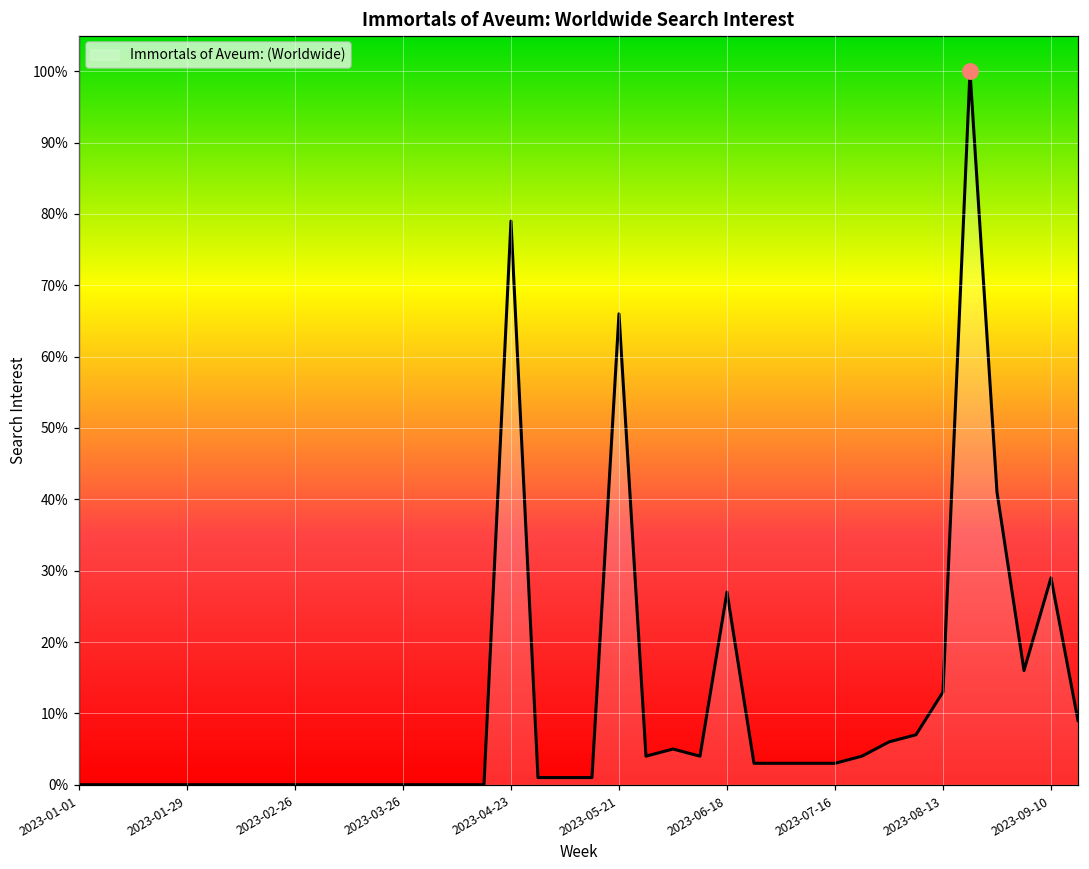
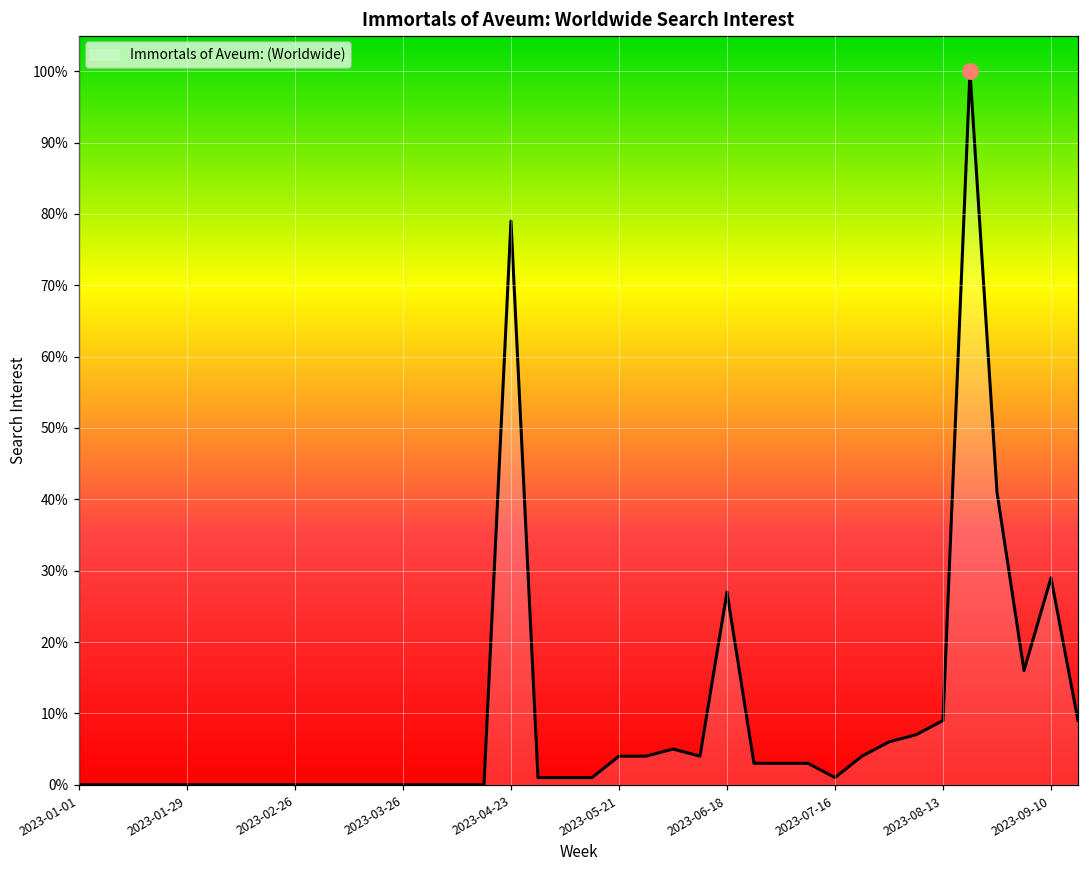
Immortals of Aveum: (Worldwide), 2023-05-21: 66% -> 4%
Immortals of Aveum: (Worldwide), 2023-07-16: 3% -> 1%
Immortals of Aveum: (Worldwide), 2023-08-13: 13% -> 9%
